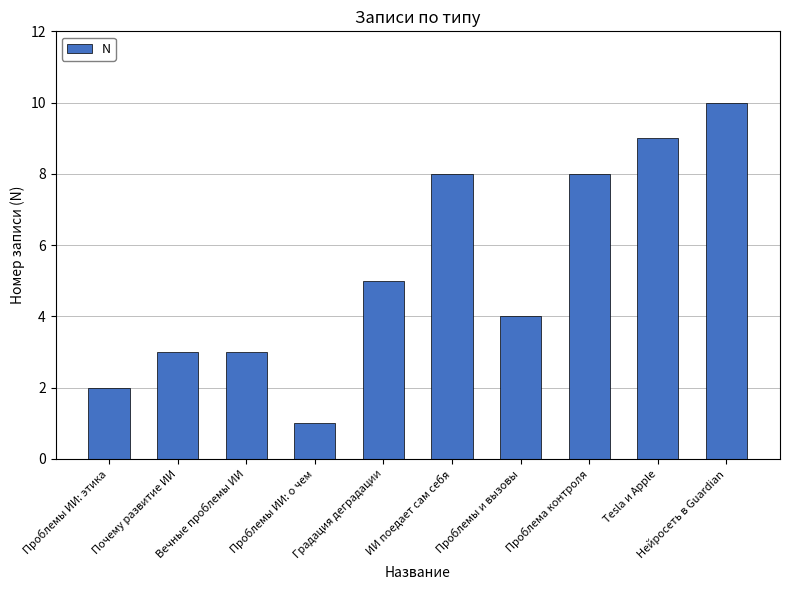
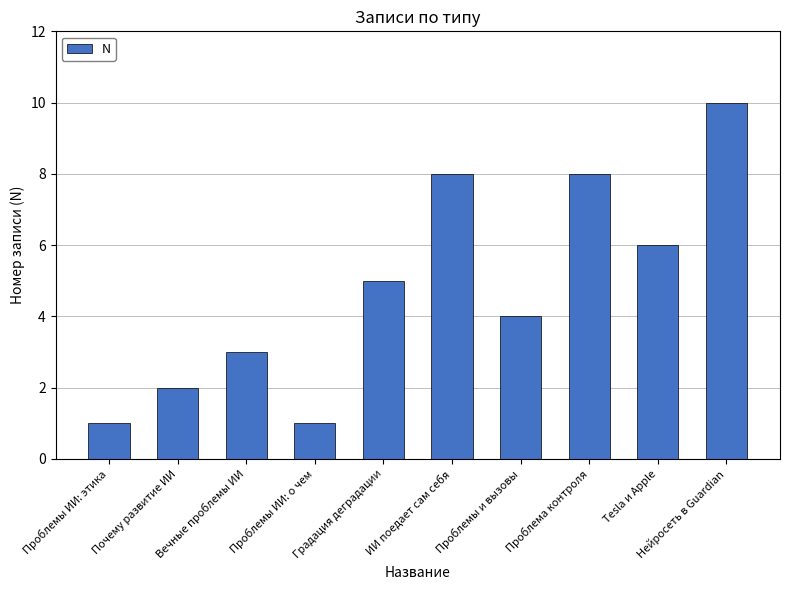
Проблемы ИИ: этика: 2 -> 1
Почему развитие ИИ: 3 -> 2
Tesla и Apple: 9 -> 6
